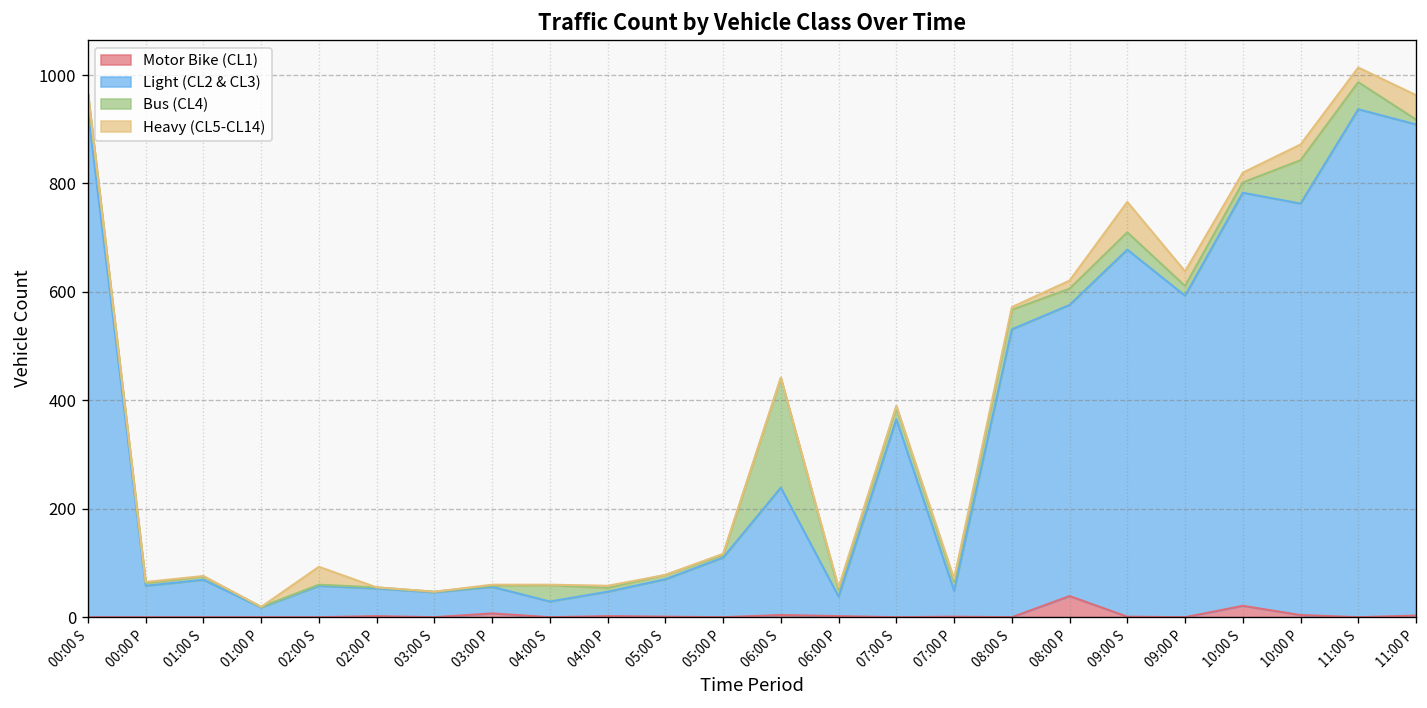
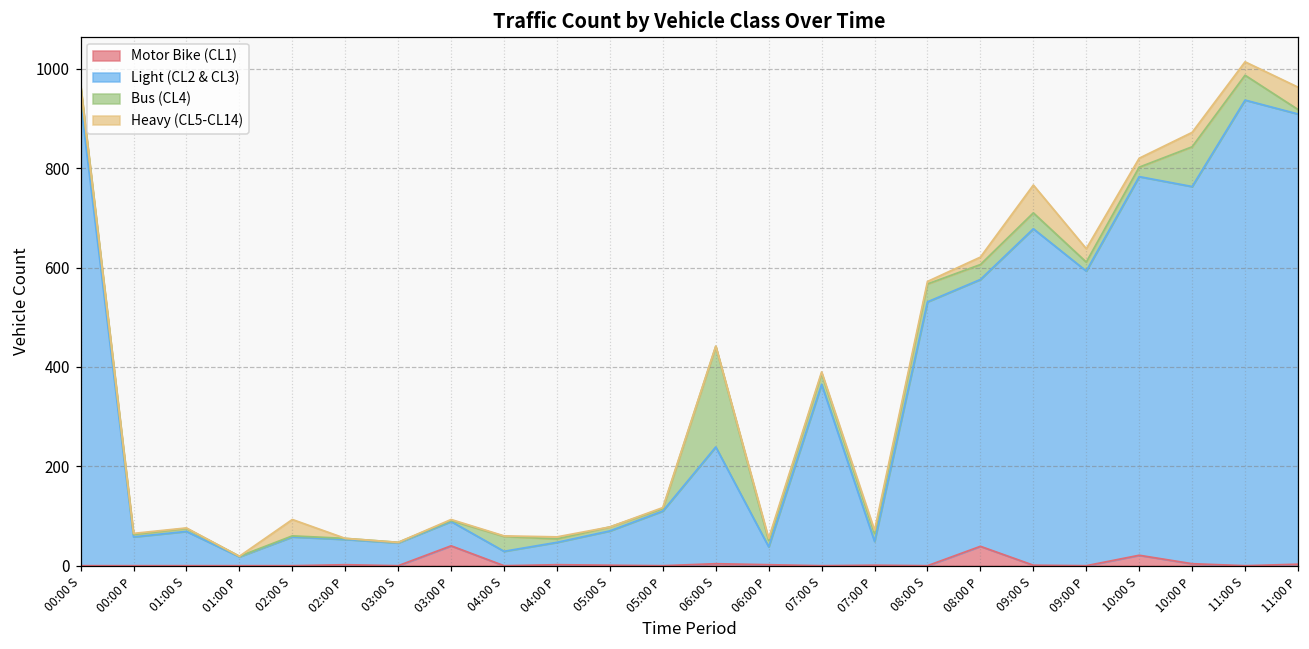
Motor Bike (CL1), 03:00 P: 10 -> 40
